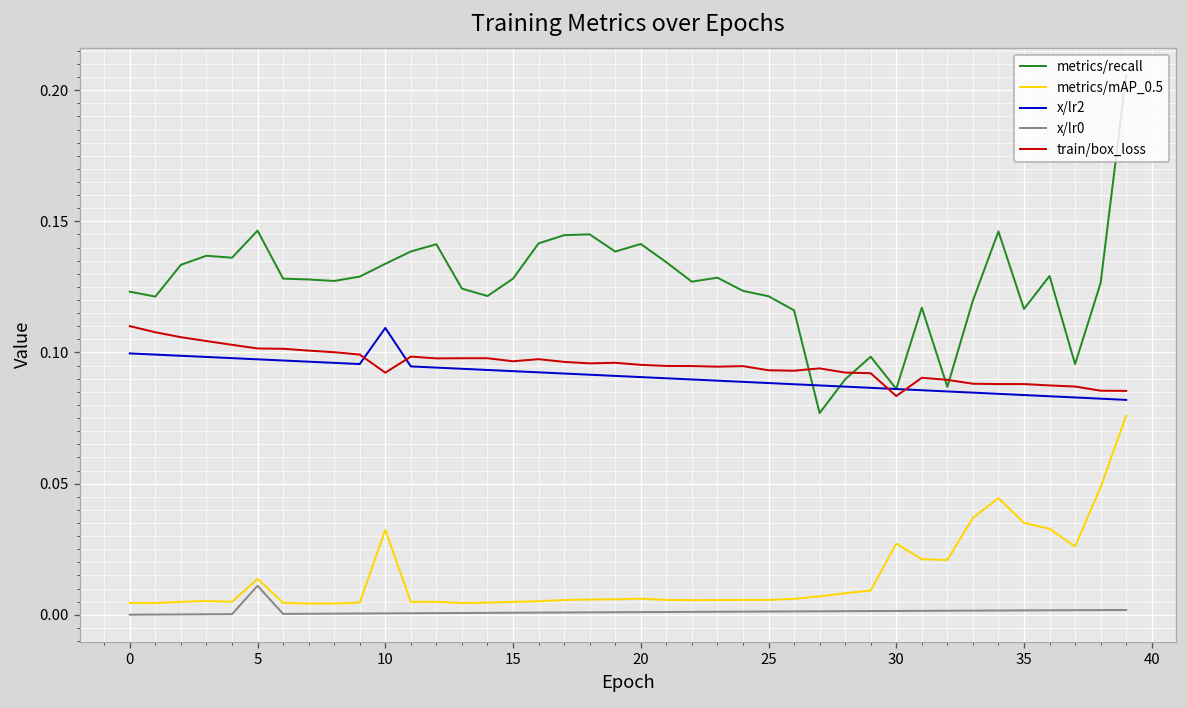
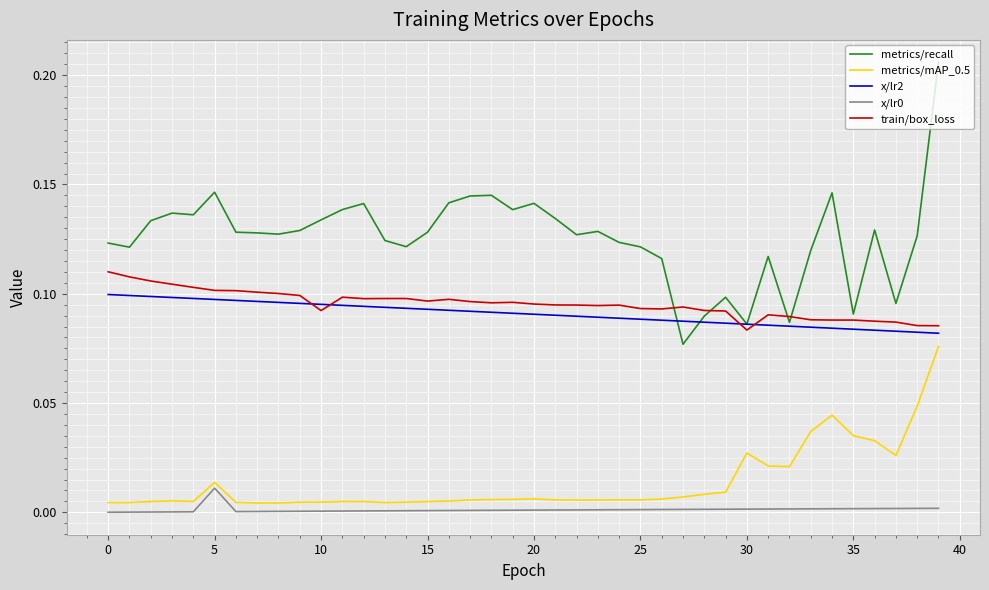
metrics/mAP_0.5, 10: 0.032 -> 0.005
x/lr2, 10: 0.109 -> 0.095
metrics/recall, 35: 0.117 -> 0.091
